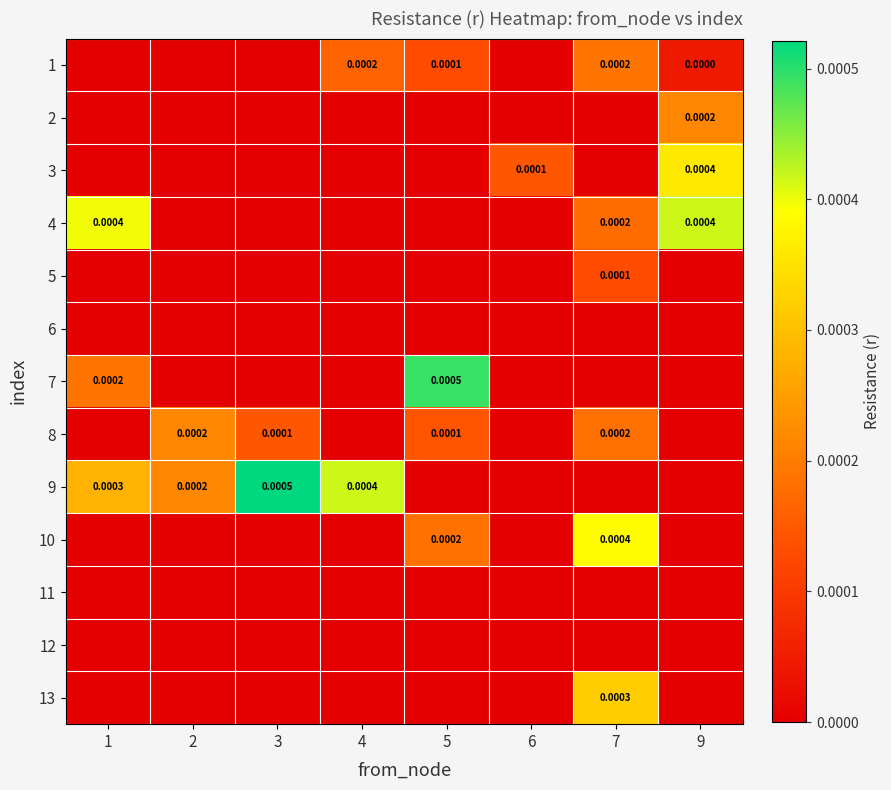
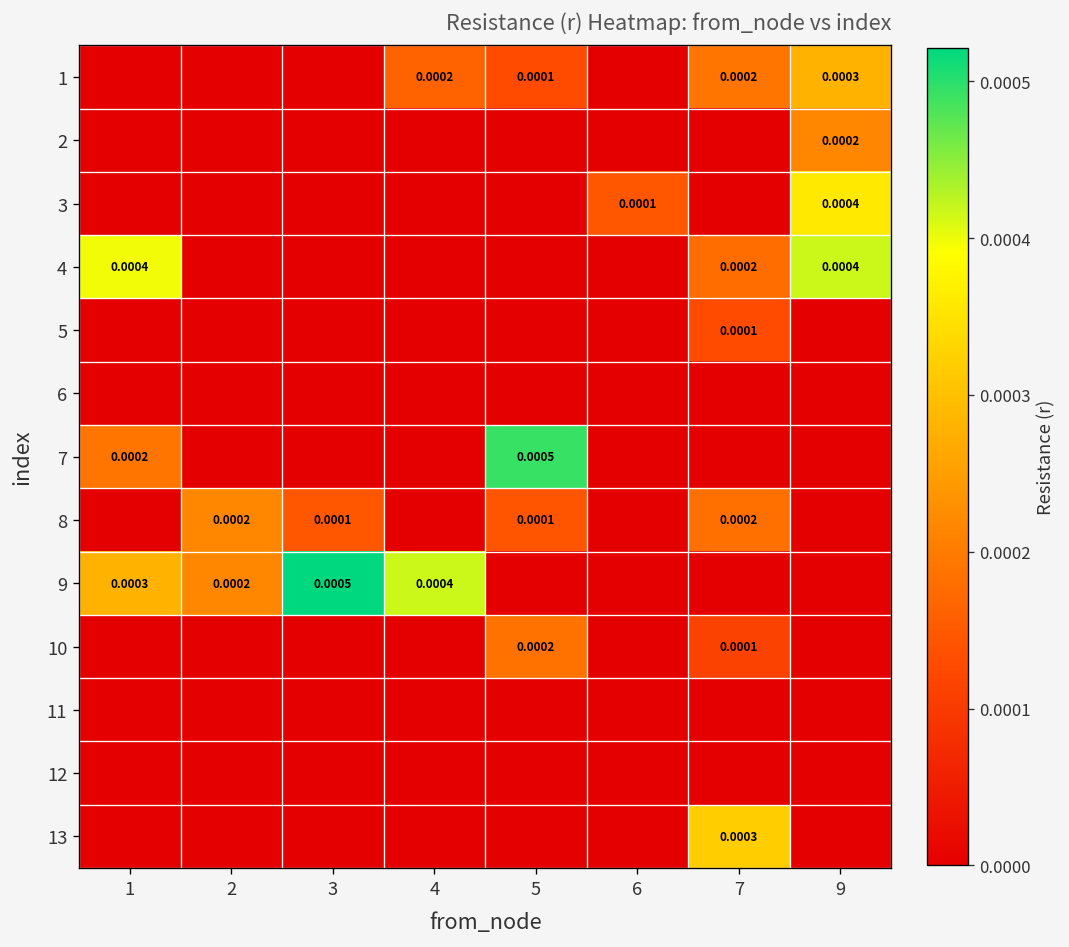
1, 9: 0.0000 -> 0.0003
10, 7: 0.0004 -> 0.0001
